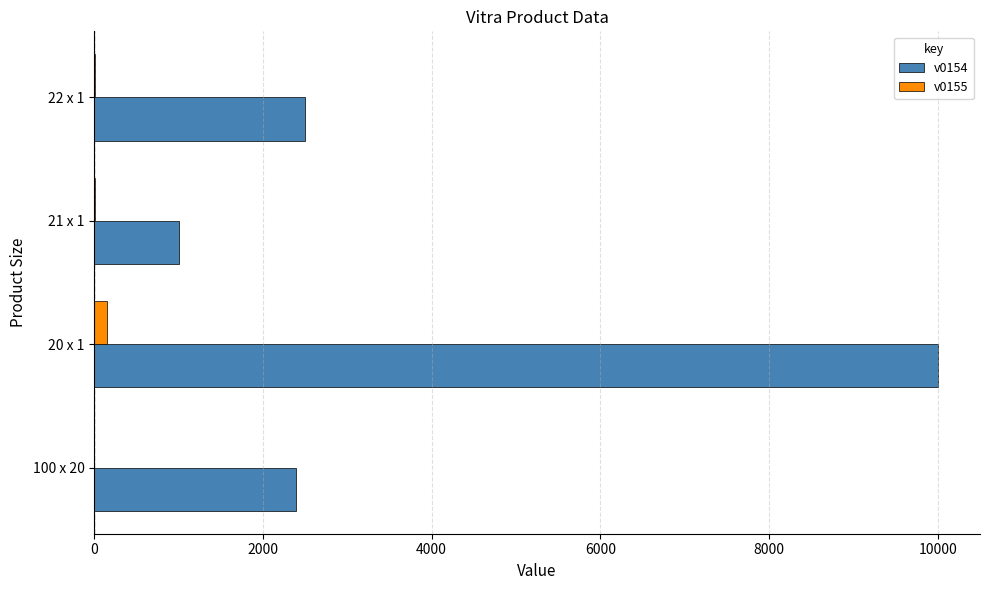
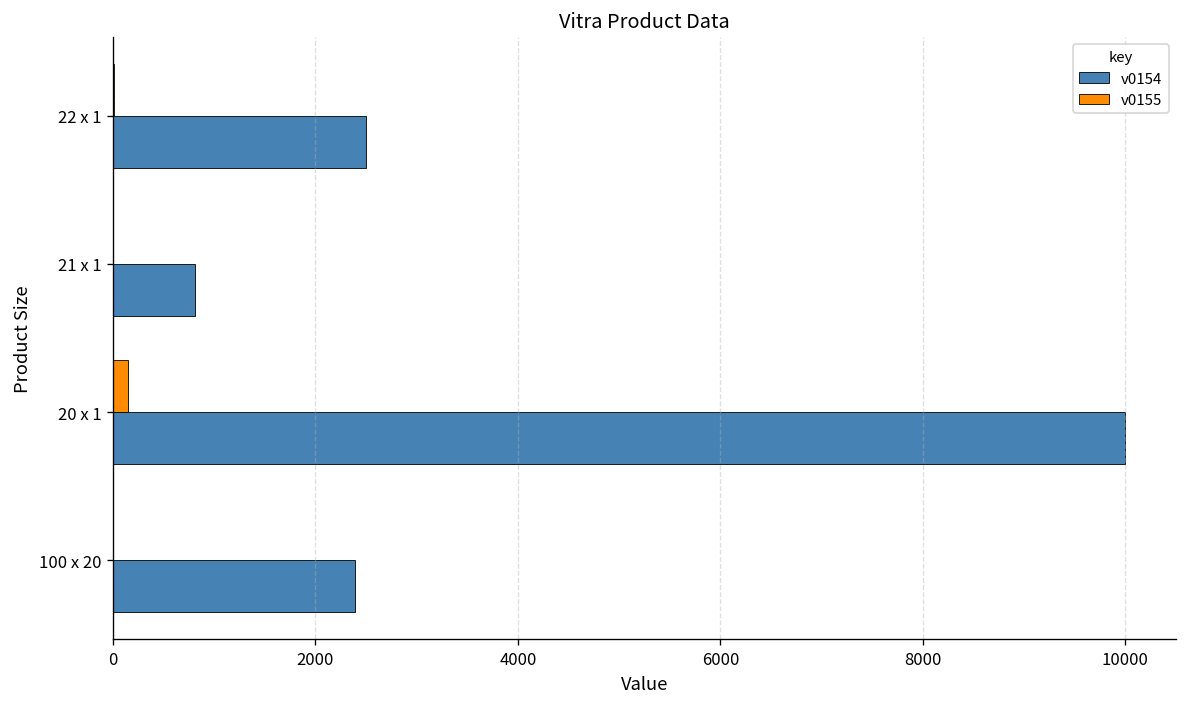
v0154, 21 x 1: 1000 -> 800
